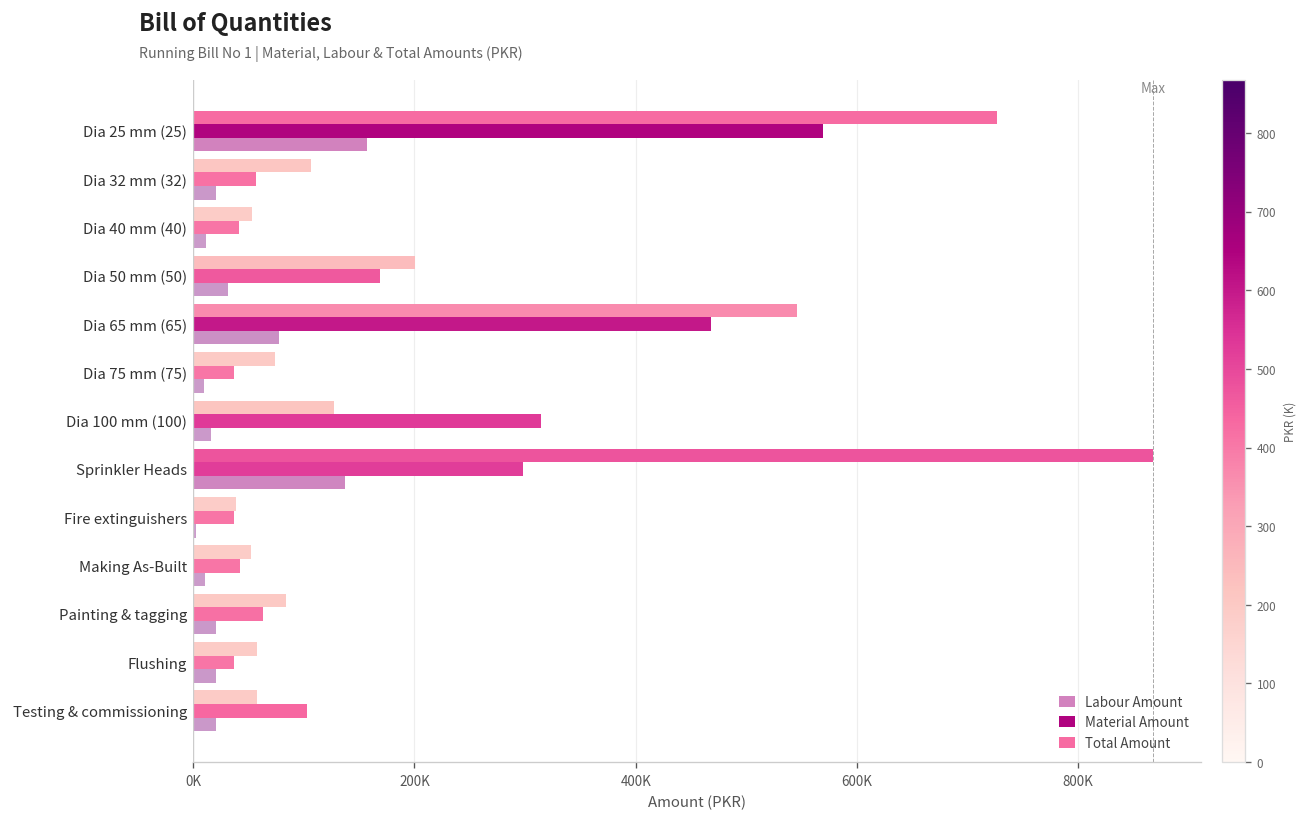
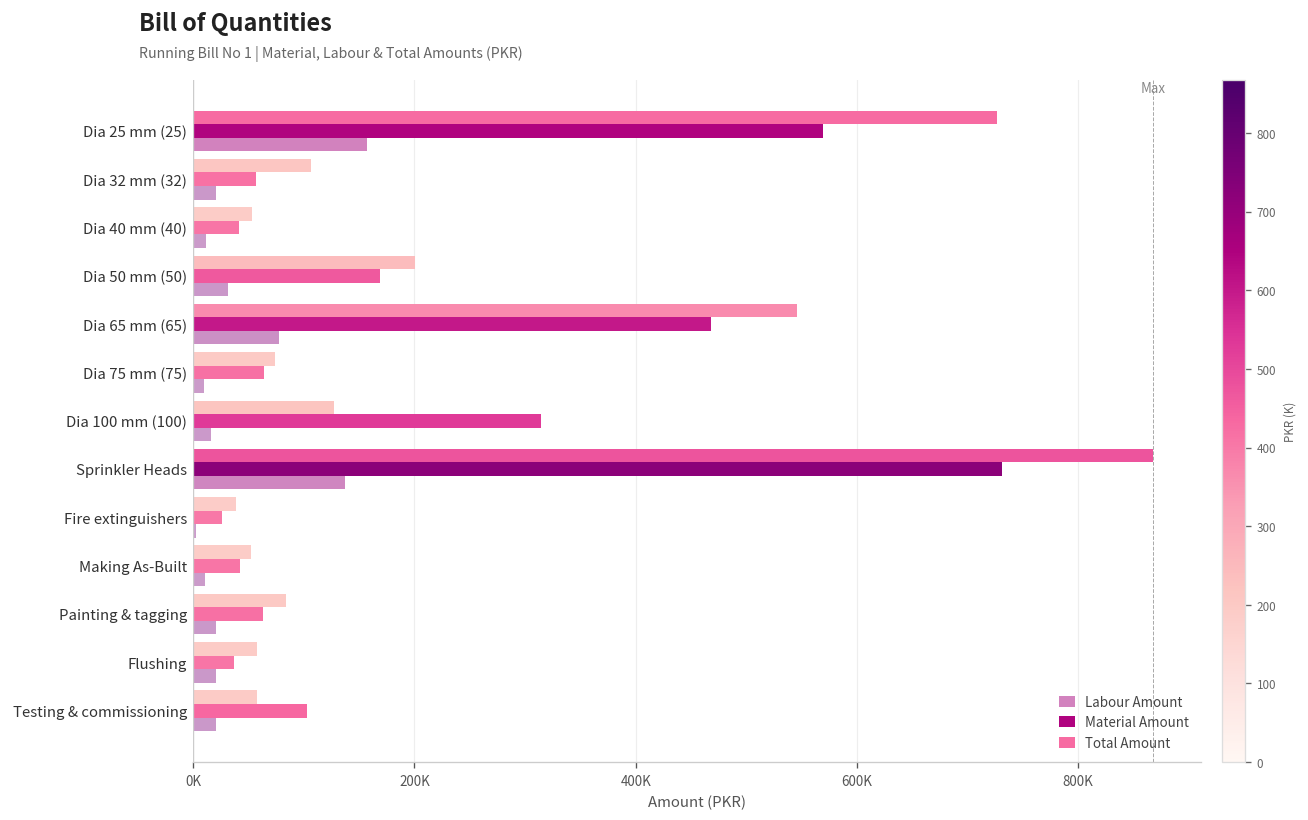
Material Amount, Dia 75 mm (75): 40000 -> 60000
Material Amount, Sprinkler Heads: 300000 -> 730000
Material Amount, Fire extinguishers: 40000 -> 30000
